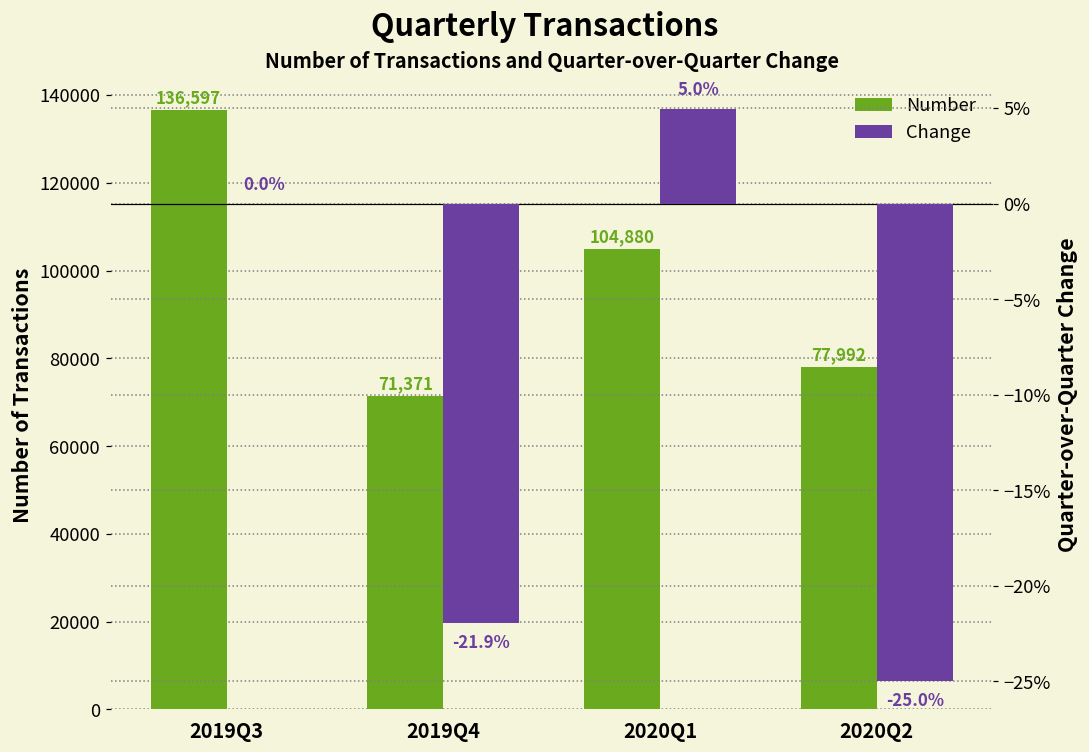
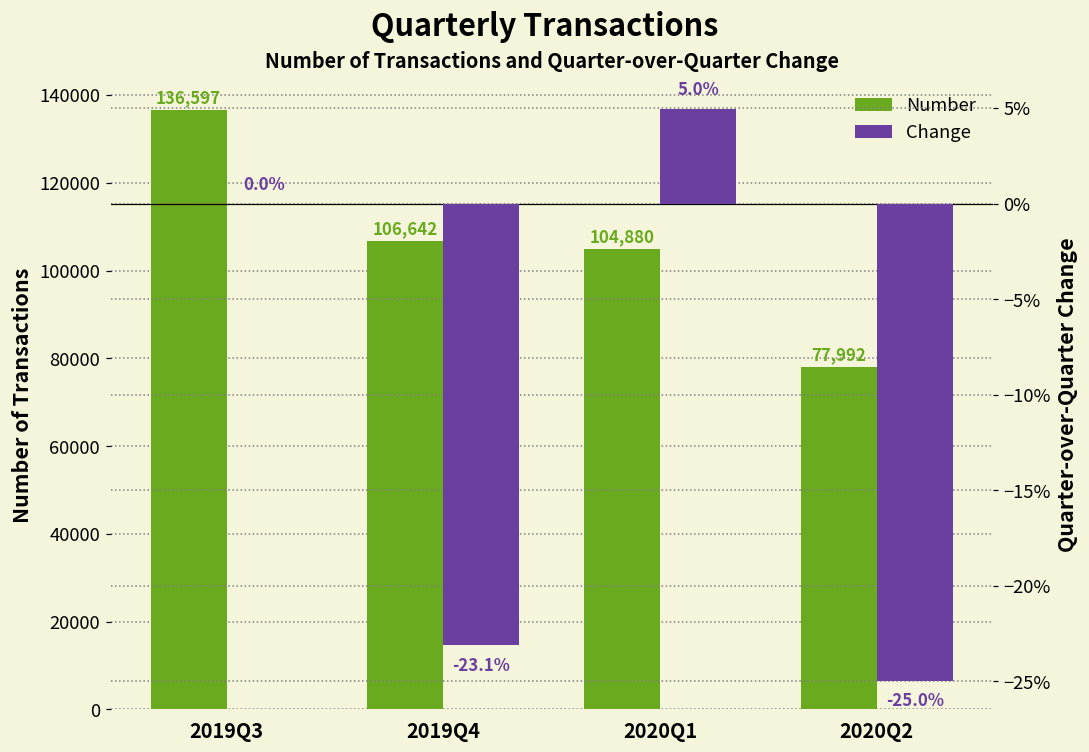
Number, 2019Q4: 71,371 -> 106,642
Change, 2019Q4: -21.9% -> -23.1%
